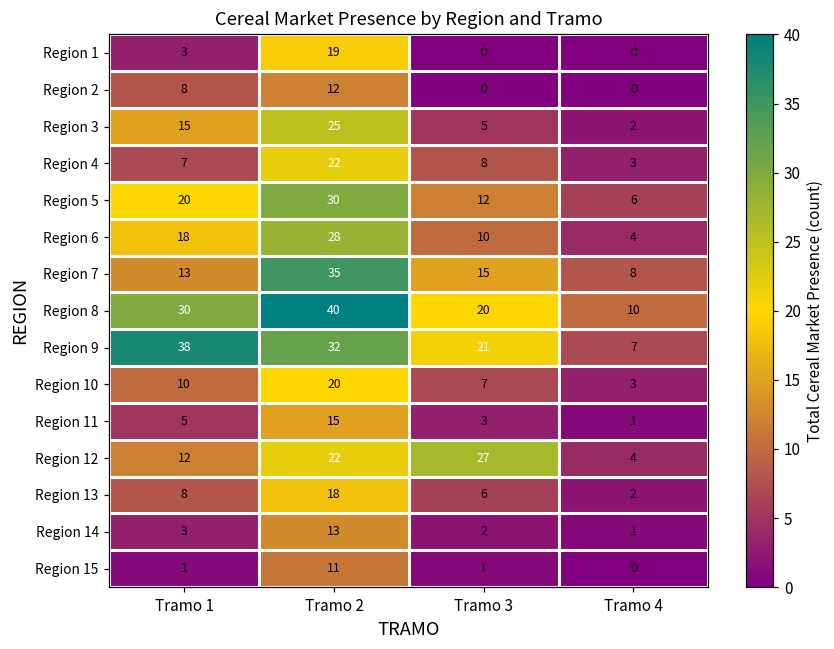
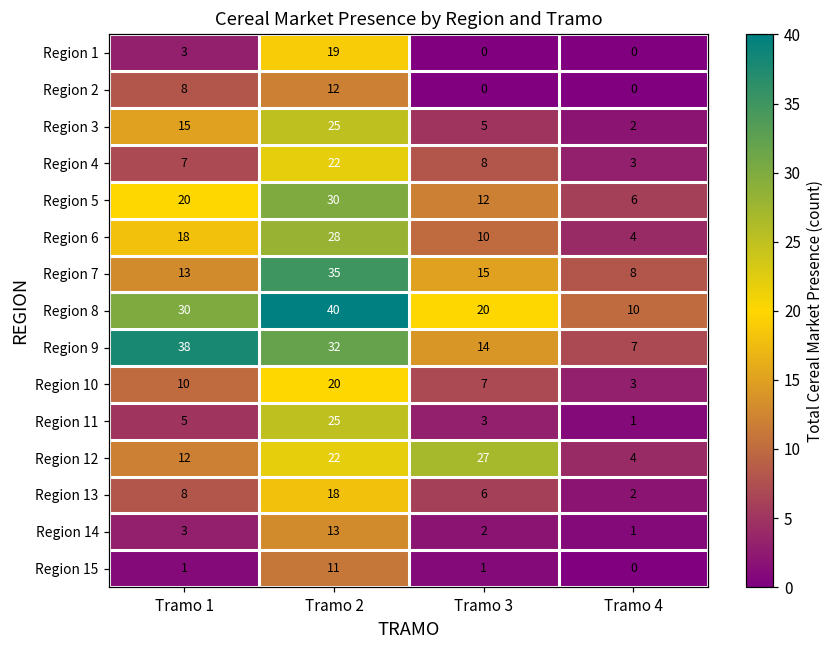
Region 9, Tramo 3: 21 -> 14
Region 11, Tramo 2: 15 -> 25
